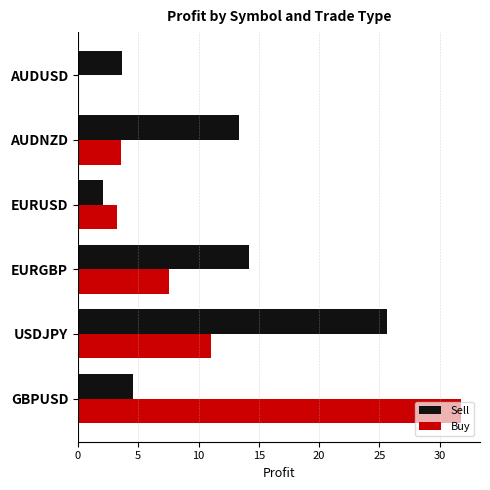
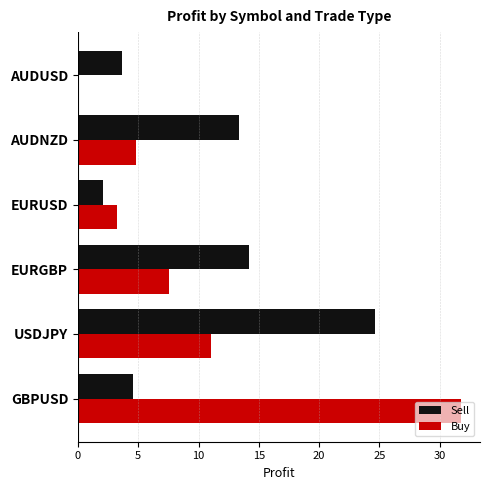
Buy, AUDNZD: 3.6 -> 4.8
Sell, USDJPY: 25.6 -> 24.6
